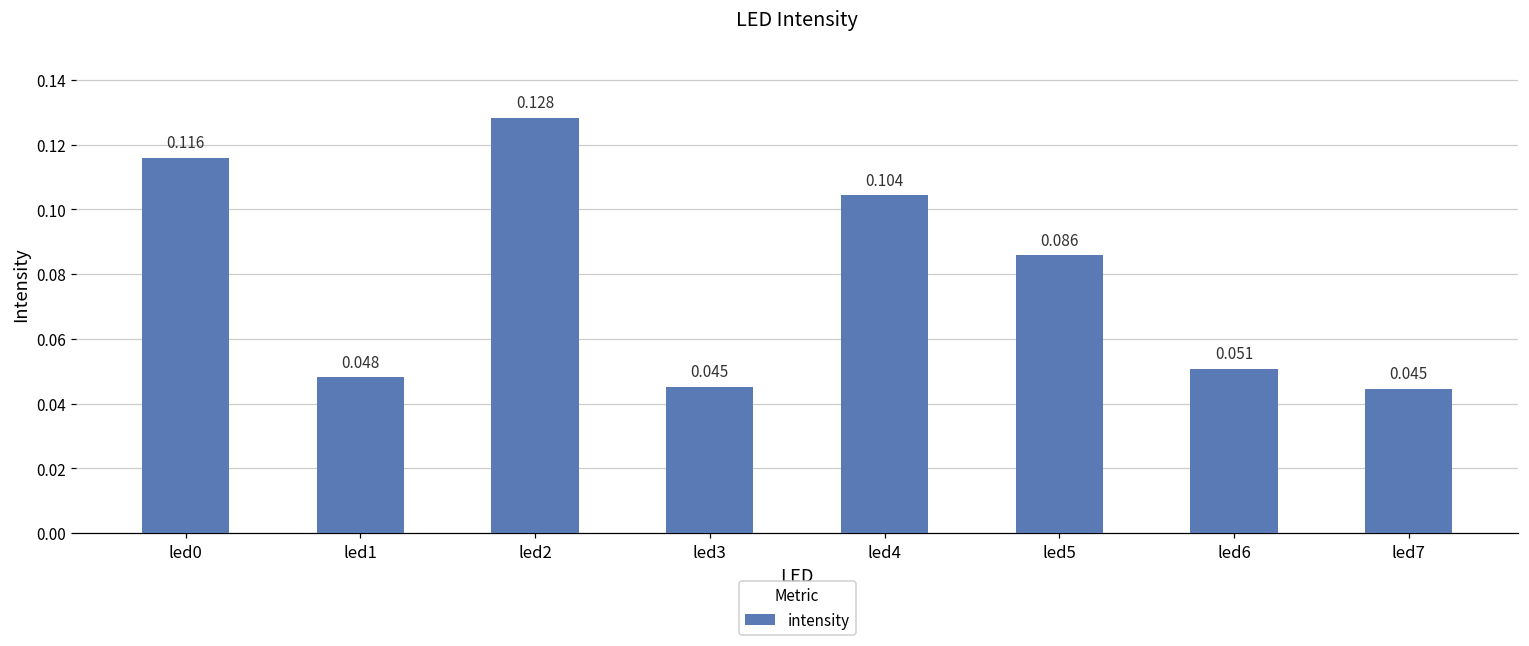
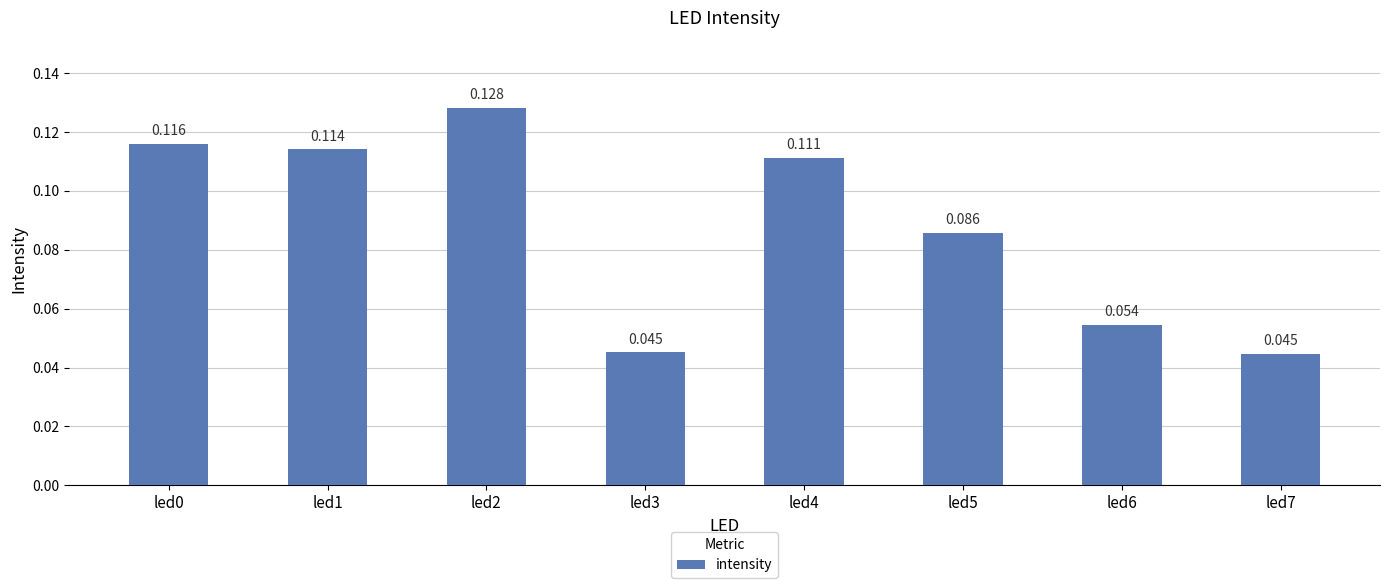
led1: 0.048 -> 0.114
led4: 0.104 -> 0.111
led6: 0.051 -> 0.054
